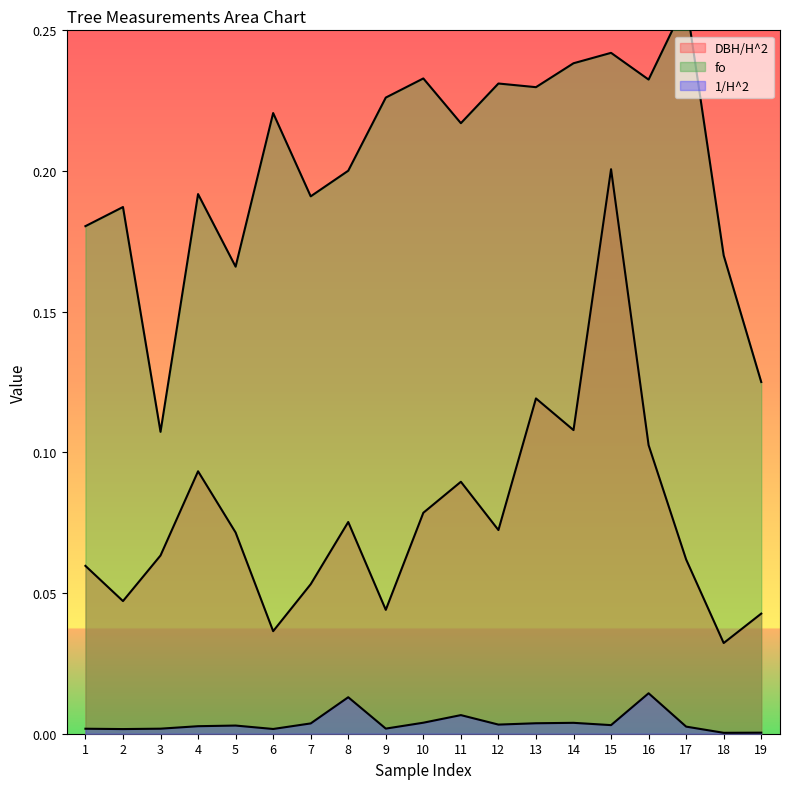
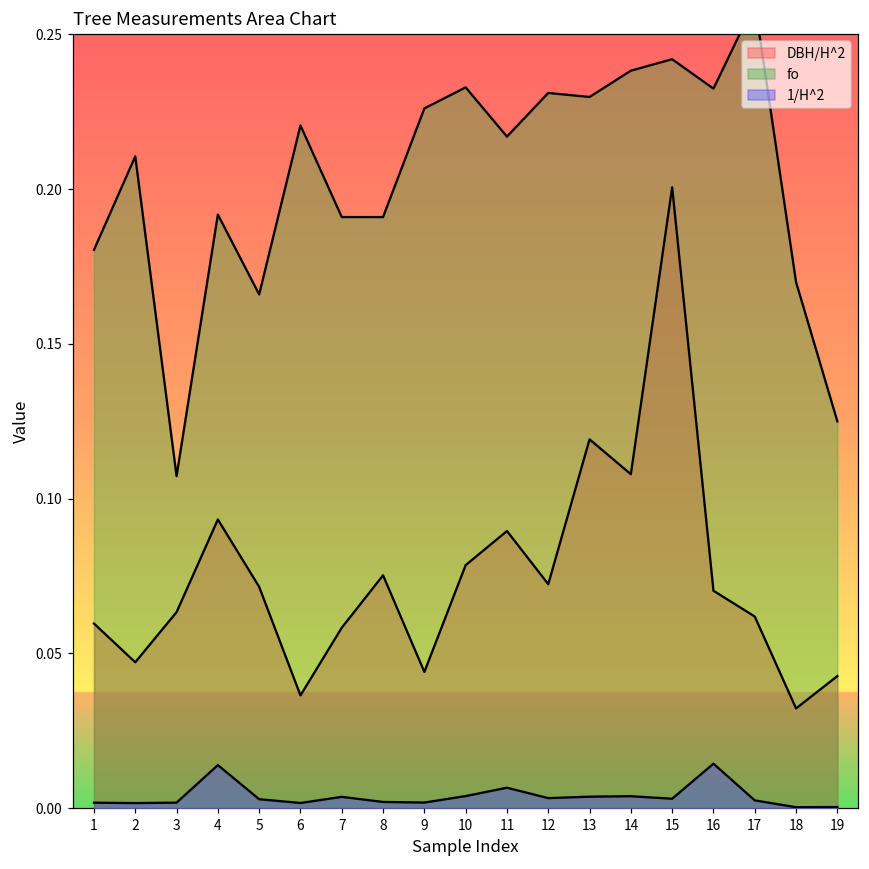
fo, 2: 0.187 -> 0.211
1/H^2, 4: 0.003 -> 0.014
DBH/H^2, 7: 0.053 -> 0.058
fo, 8: 0.200 -> 0.191
1/H^2, 8: 0.013 -> 0.002
DBH/H^2, 16: 0.103 -> 0.070
